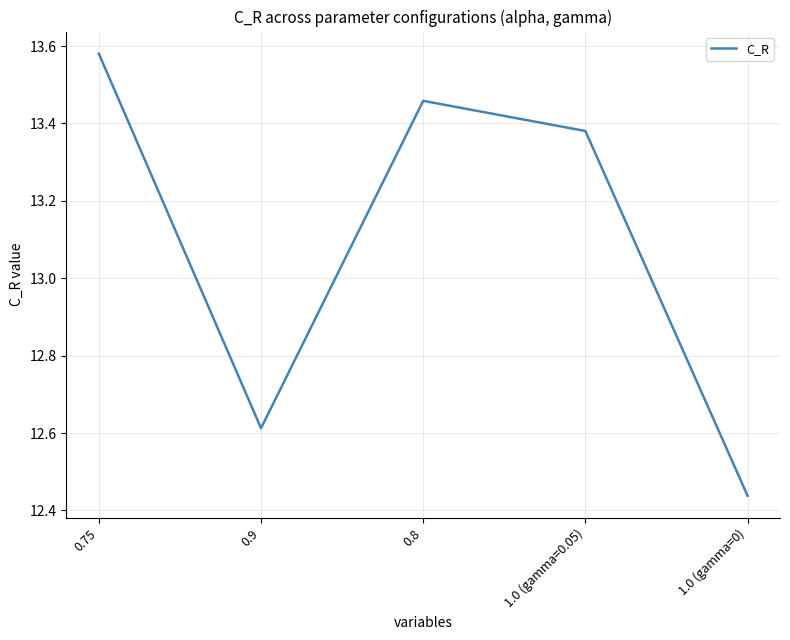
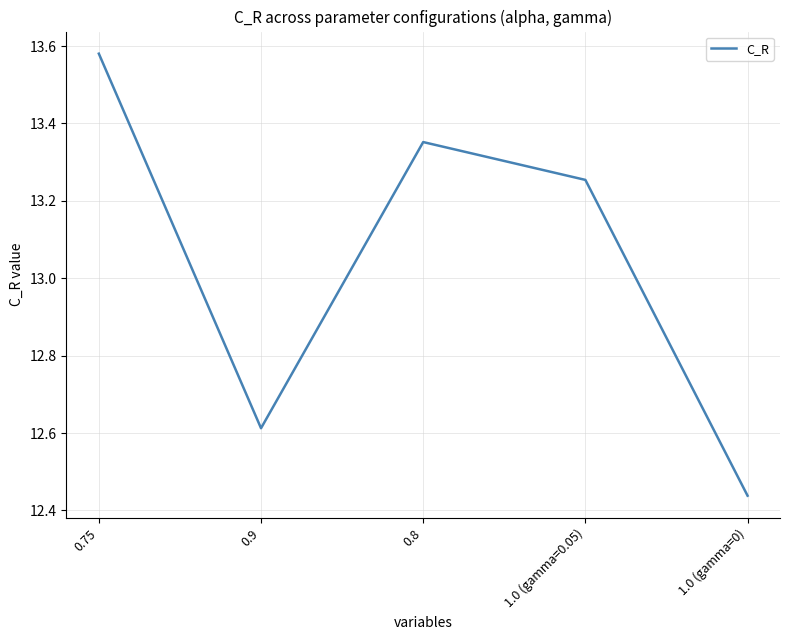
0.8: 13.46 -> 13.35
1.0 (gamma=0.05): 13.38 -> 13.25
